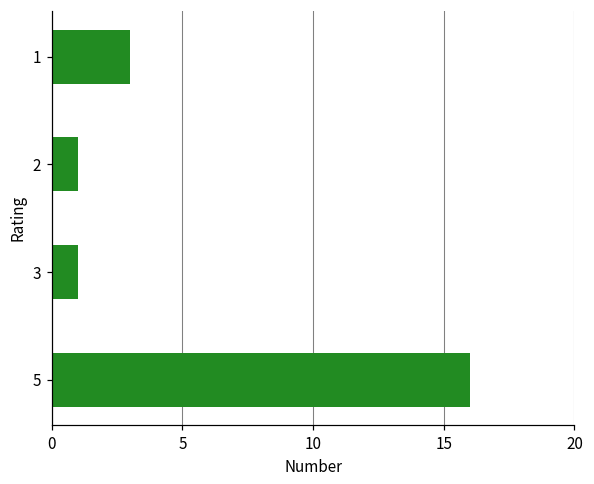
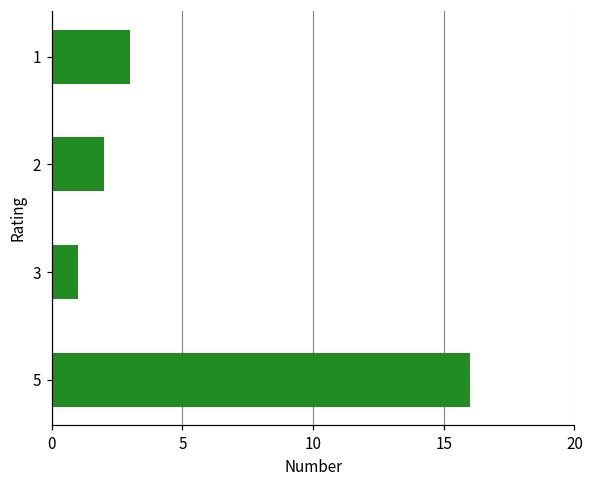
2: 1 -> 2
